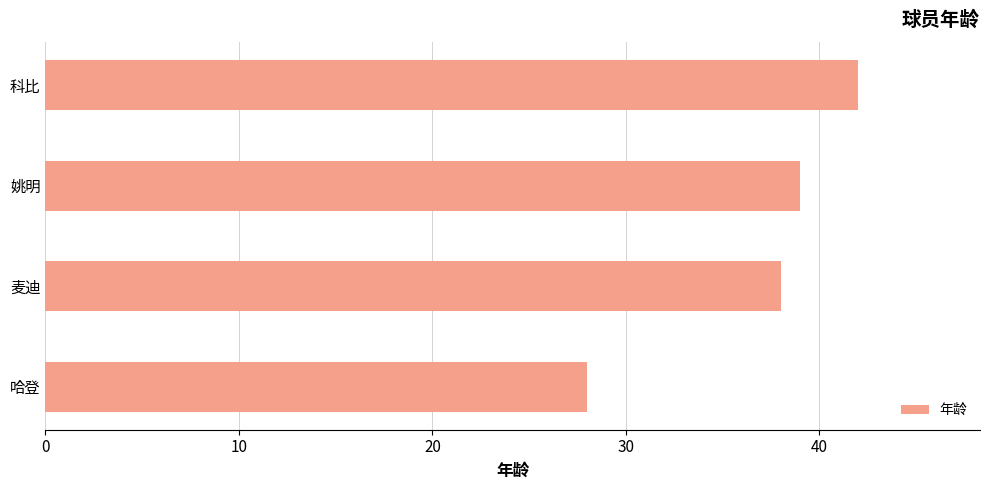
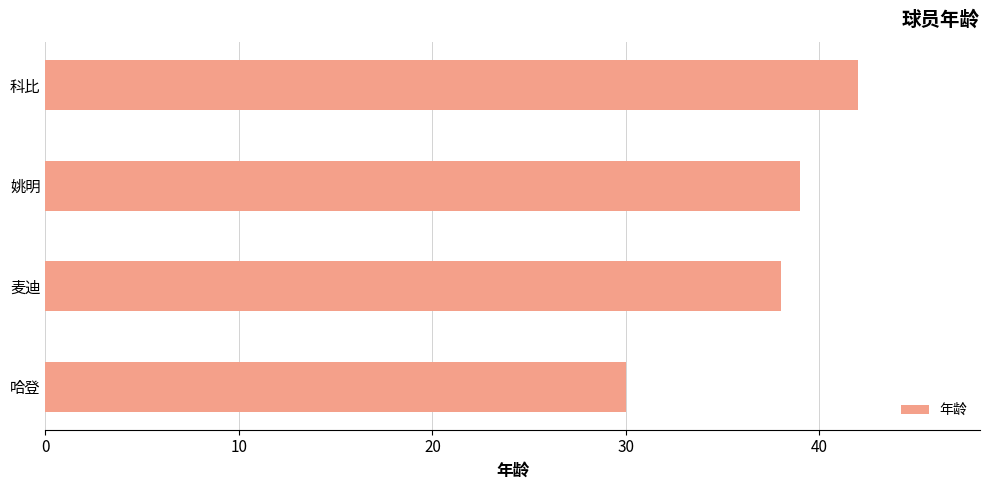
哈登: 28 -> 30
